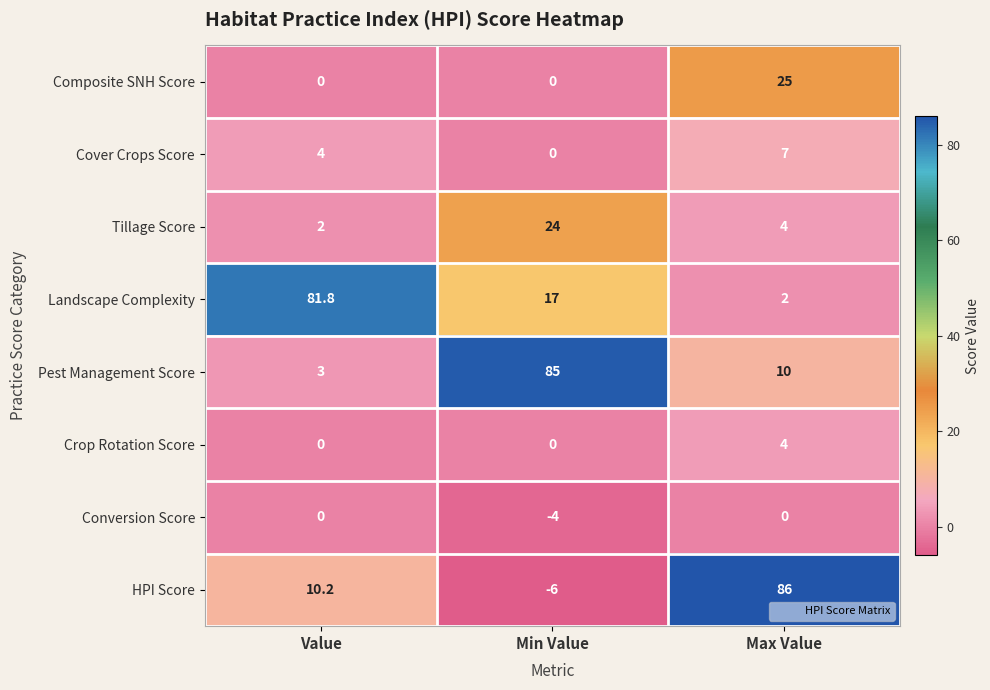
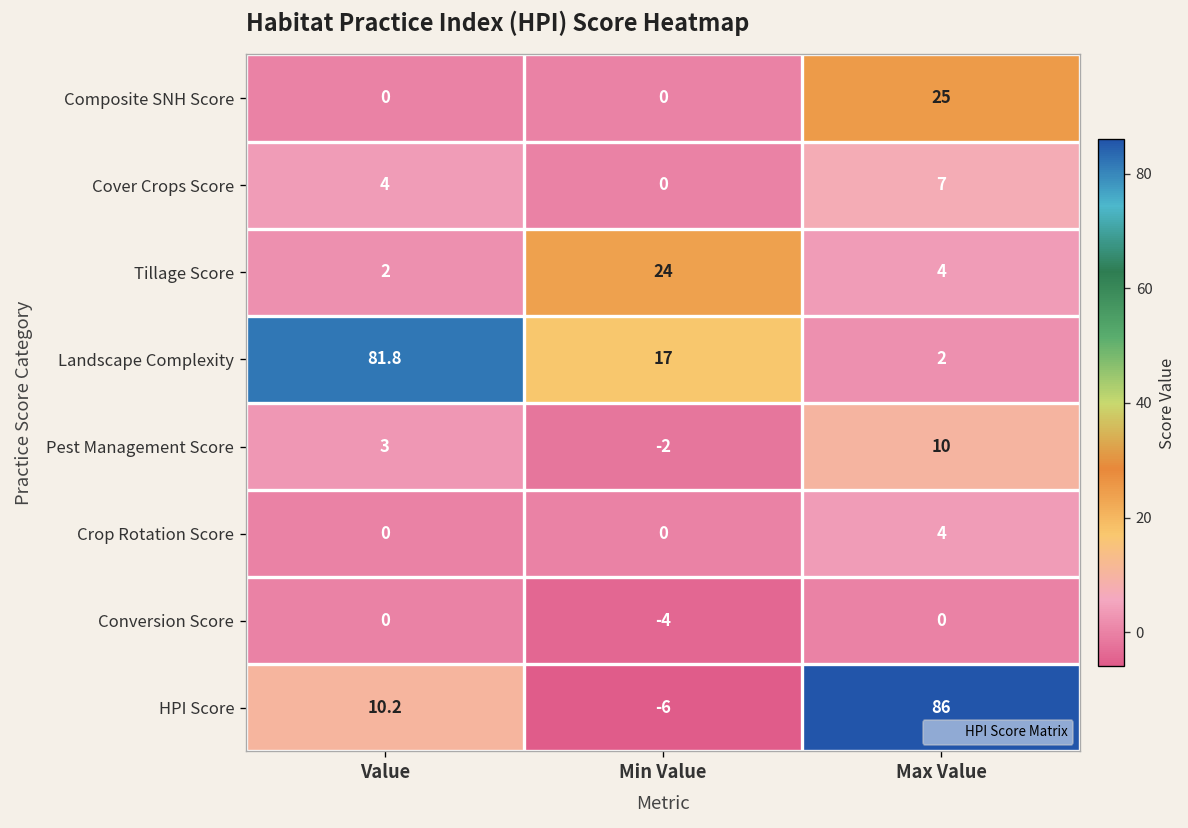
Pest Management Score, Min Value: 85 -> -2
